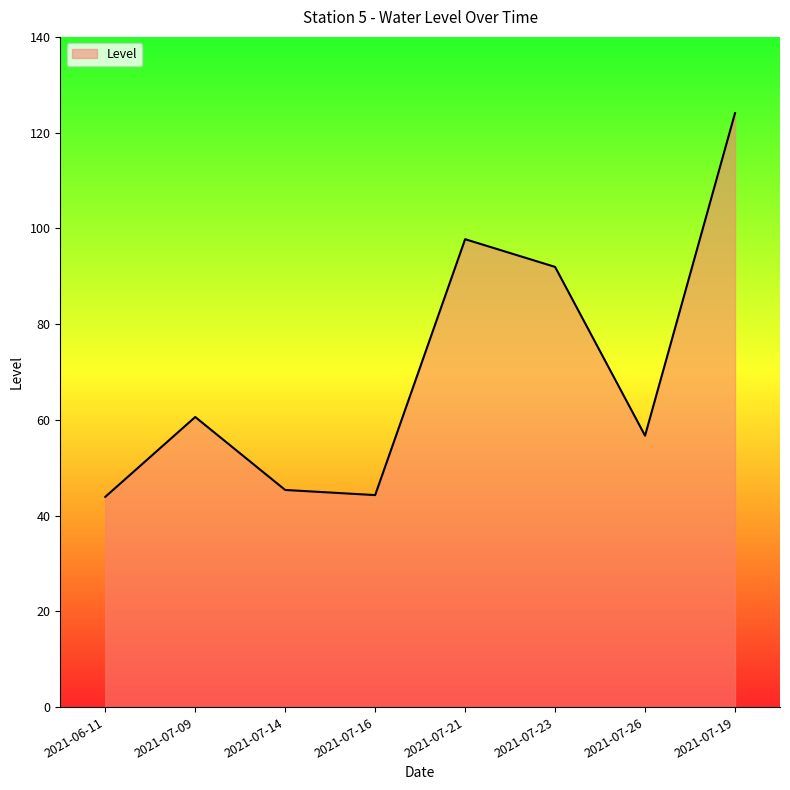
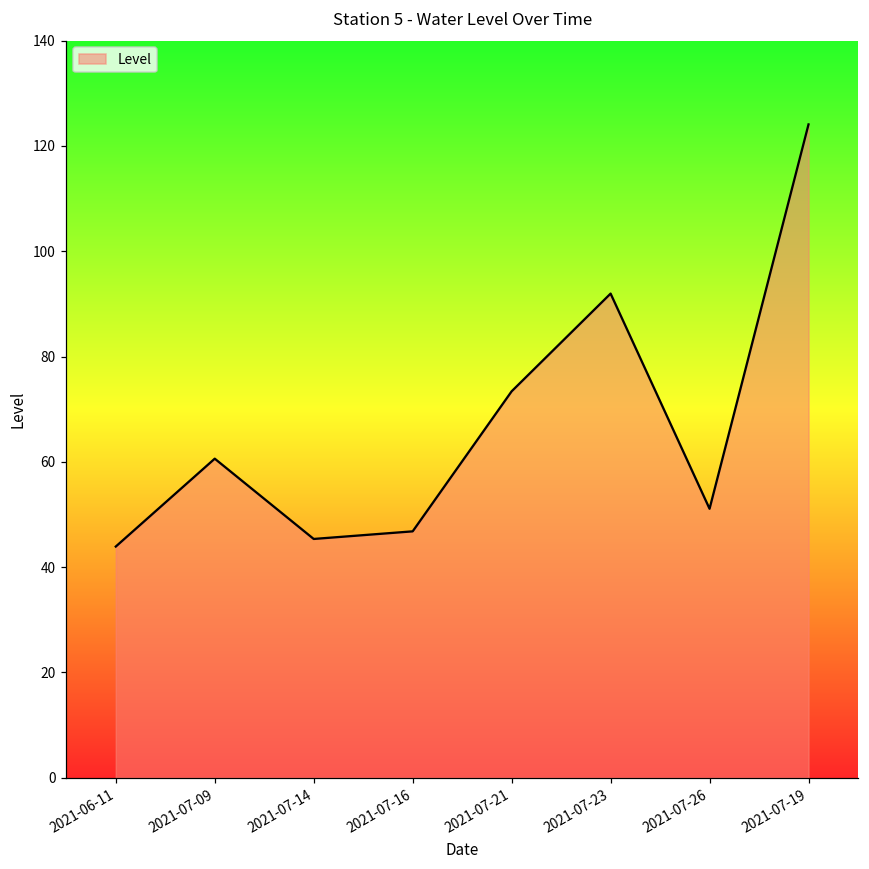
2021-07-16: 44 -> 47
2021-07-21: 98 -> 73
2021-07-26: 57 -> 51
